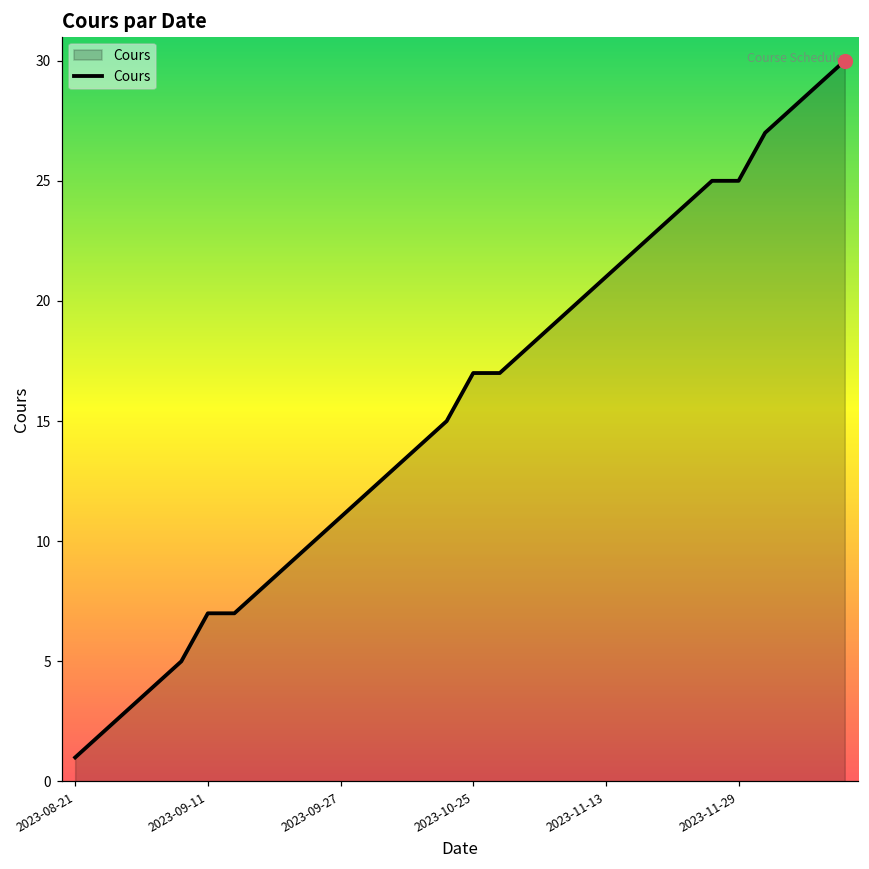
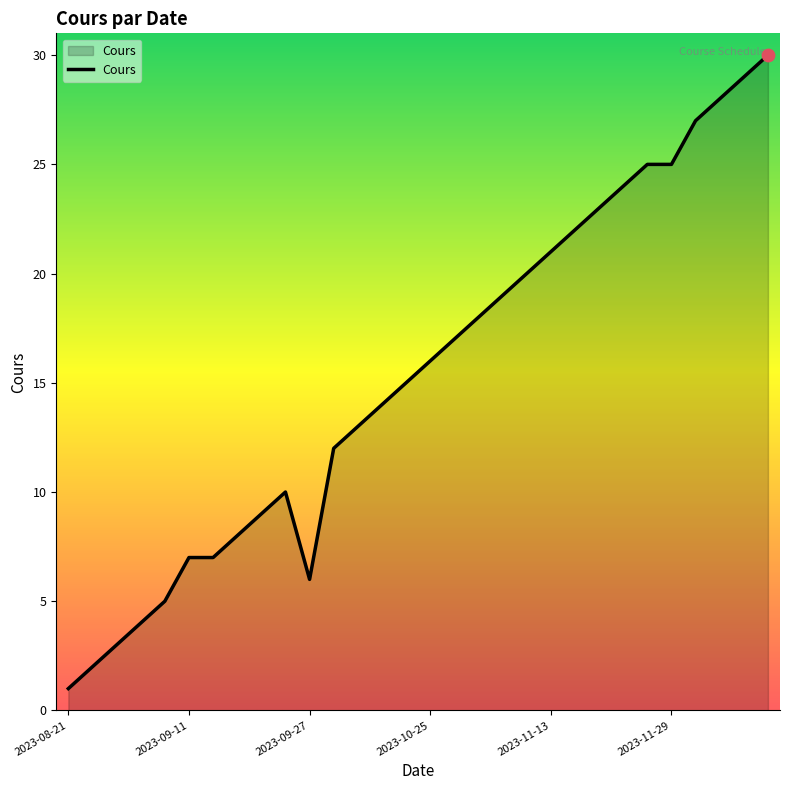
Cours, 2023-09-27: 11 -> 6
Cours, 2023-10-25: 17 -> 16
